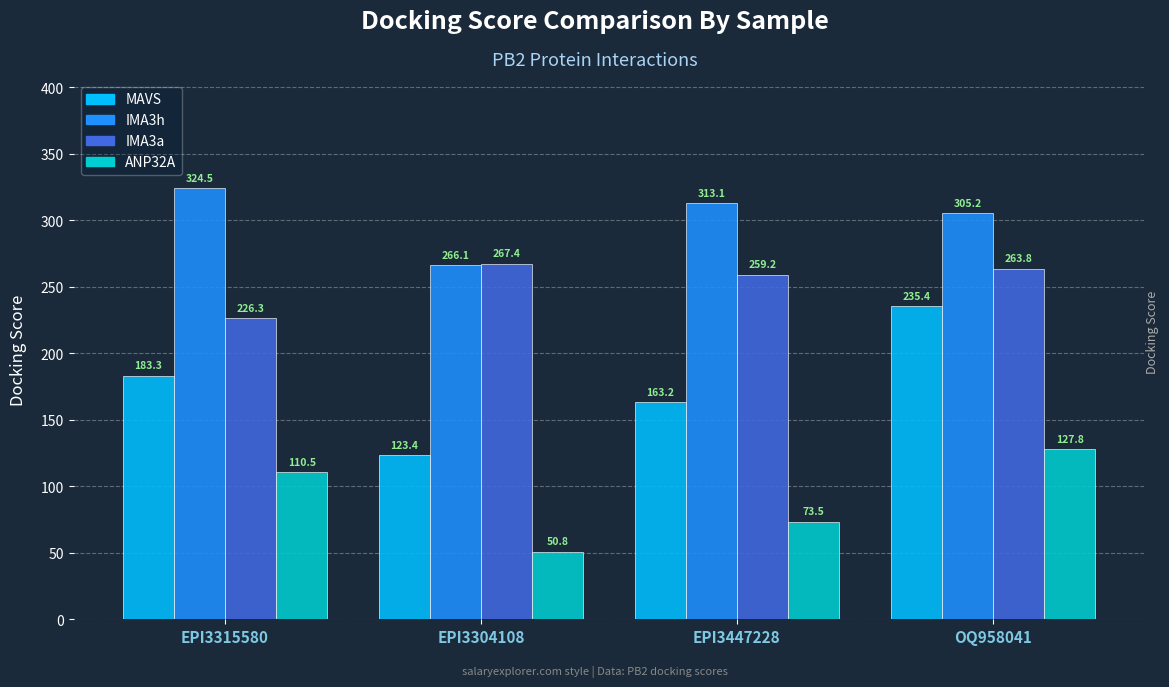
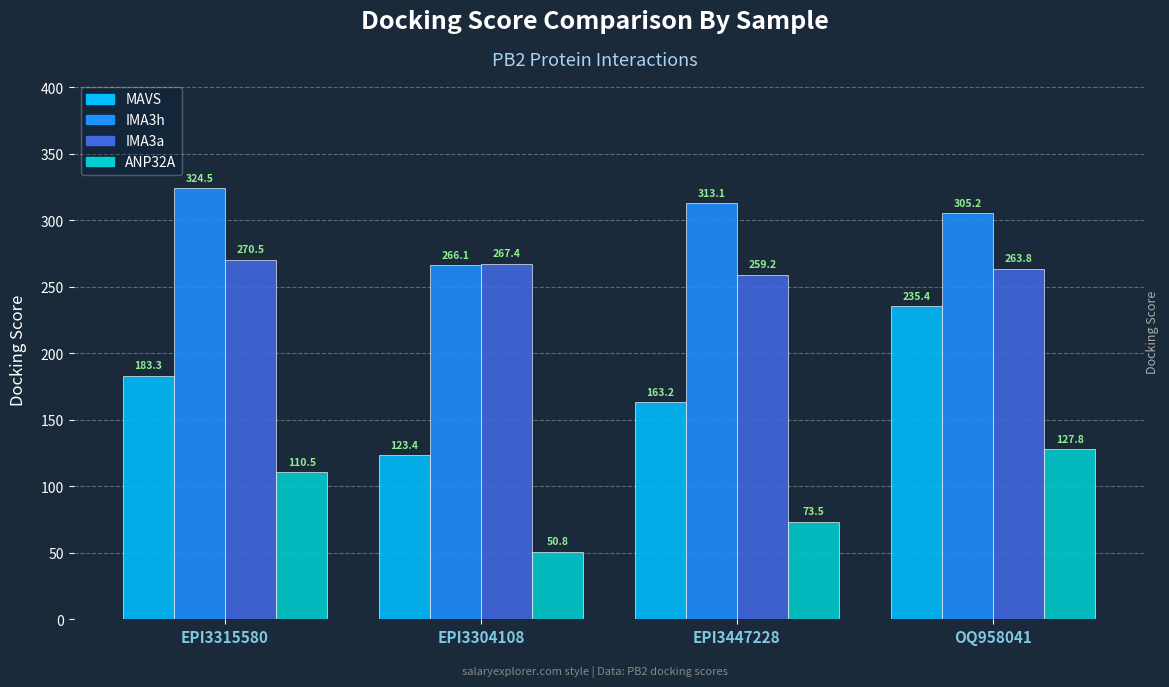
IMA3a, EPI3315580: 226.3 -> 270.5
